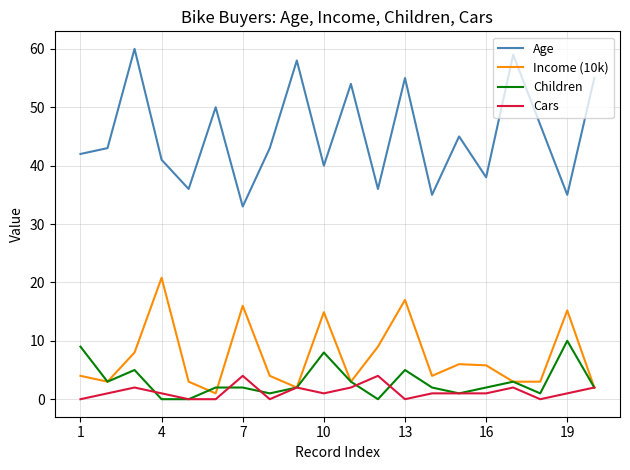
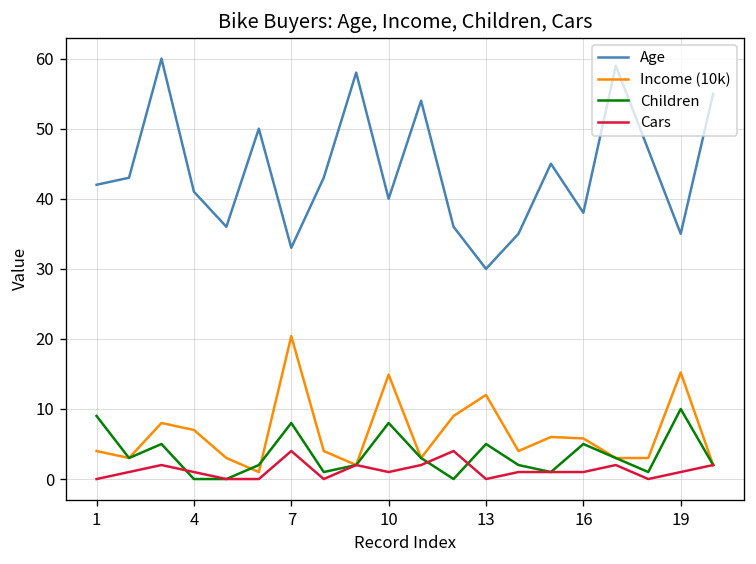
Income (10k), 4: 21 -> 7
Income (10k), 7: 16 -> 20
Children, 7: 2 -> 8
Age, 13: 55 -> 30
Income (10k), 13: 17 -> 12
Children, 16: 2 -> 5
